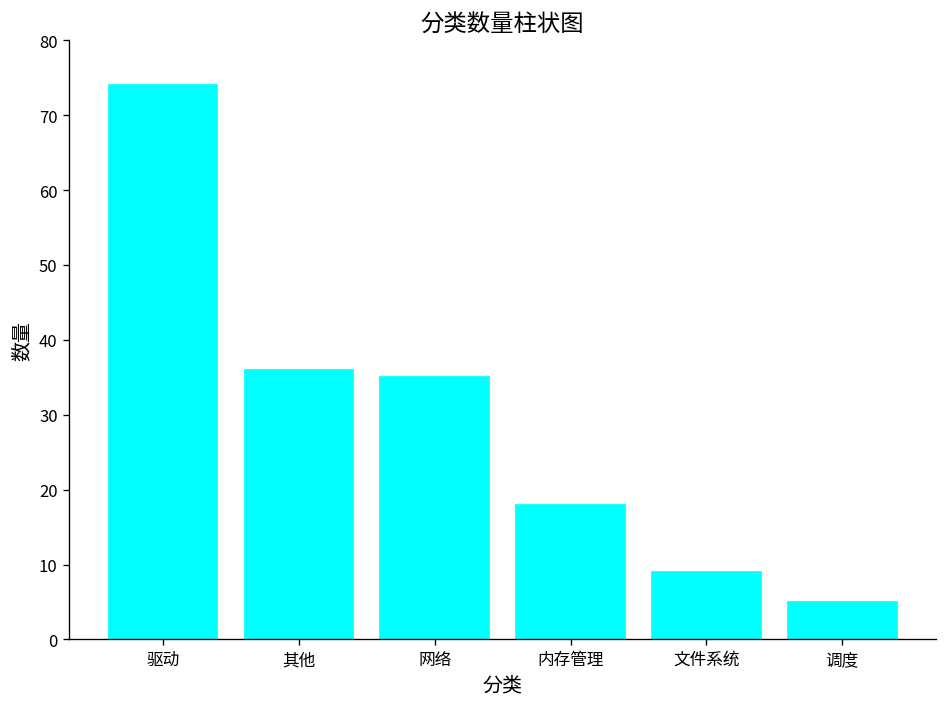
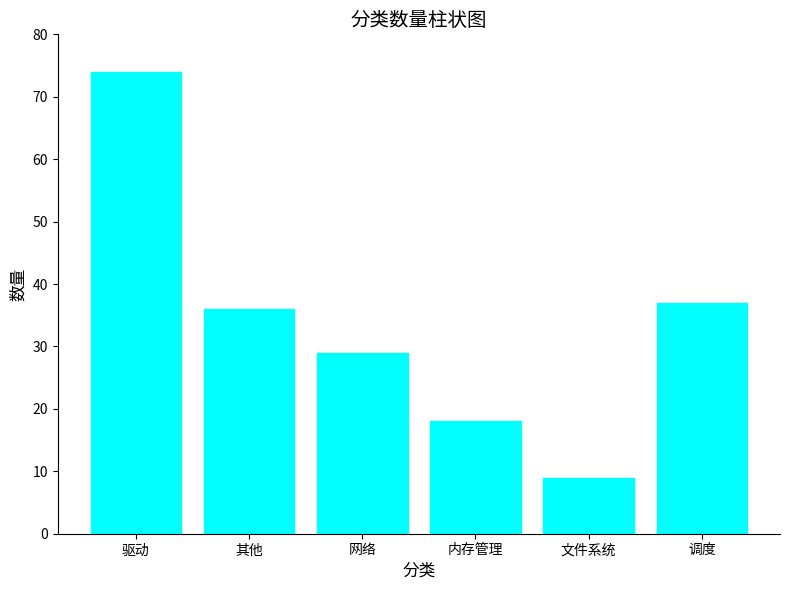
网络: 35 -> 29
调度: 5 -> 37
